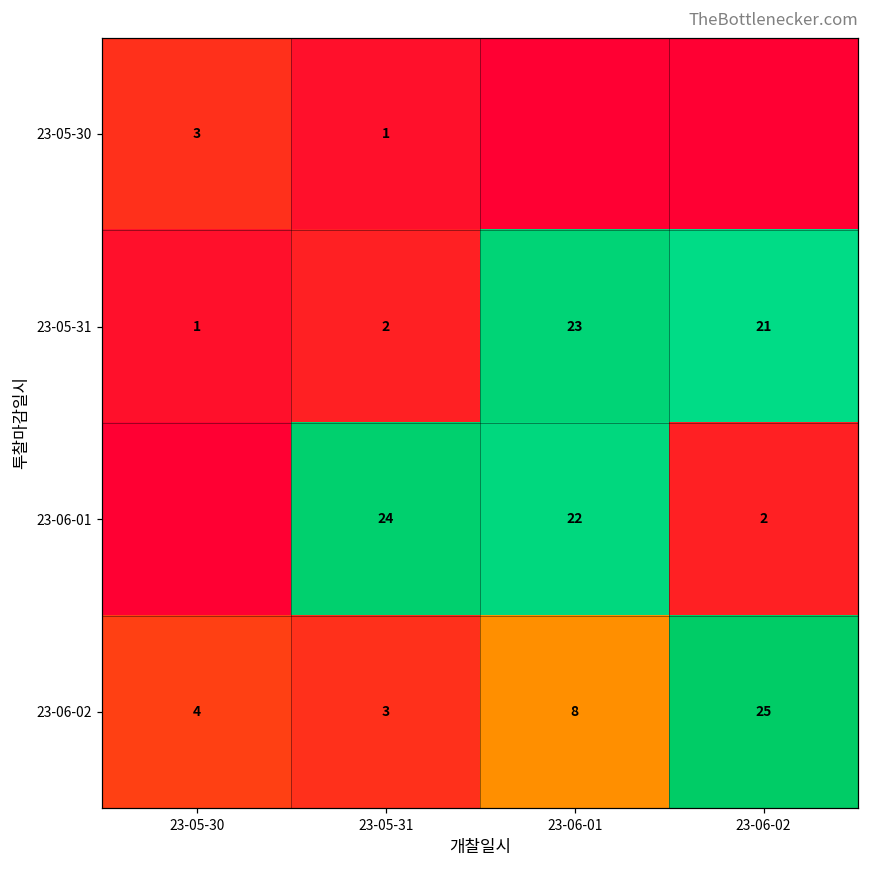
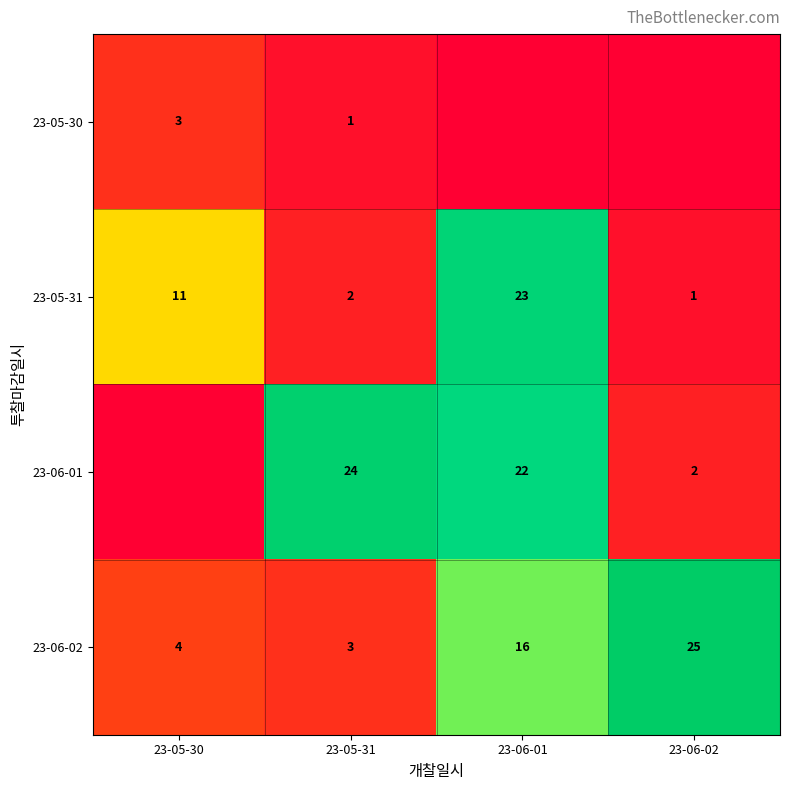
23-05-31, 23-05-30: 1 -> 11
23-05-31, 23-06-02: 21 -> 1
23-06-02, 23-06-01: 8 -> 16
